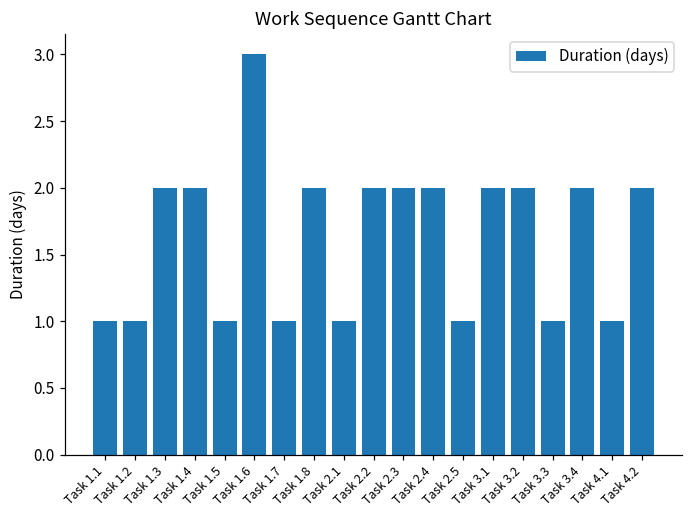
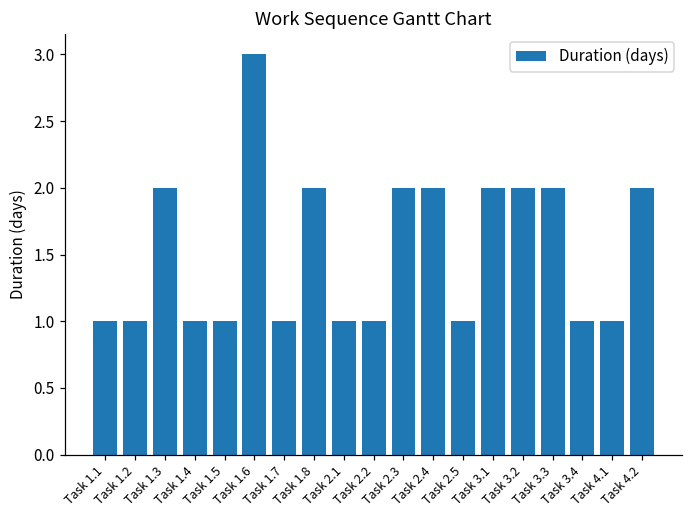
Task 1.4: 2 -> 1
Task 2.2: 2 -> 1
Task 3.3: 1 -> 2
Task 3.4: 2 -> 1
